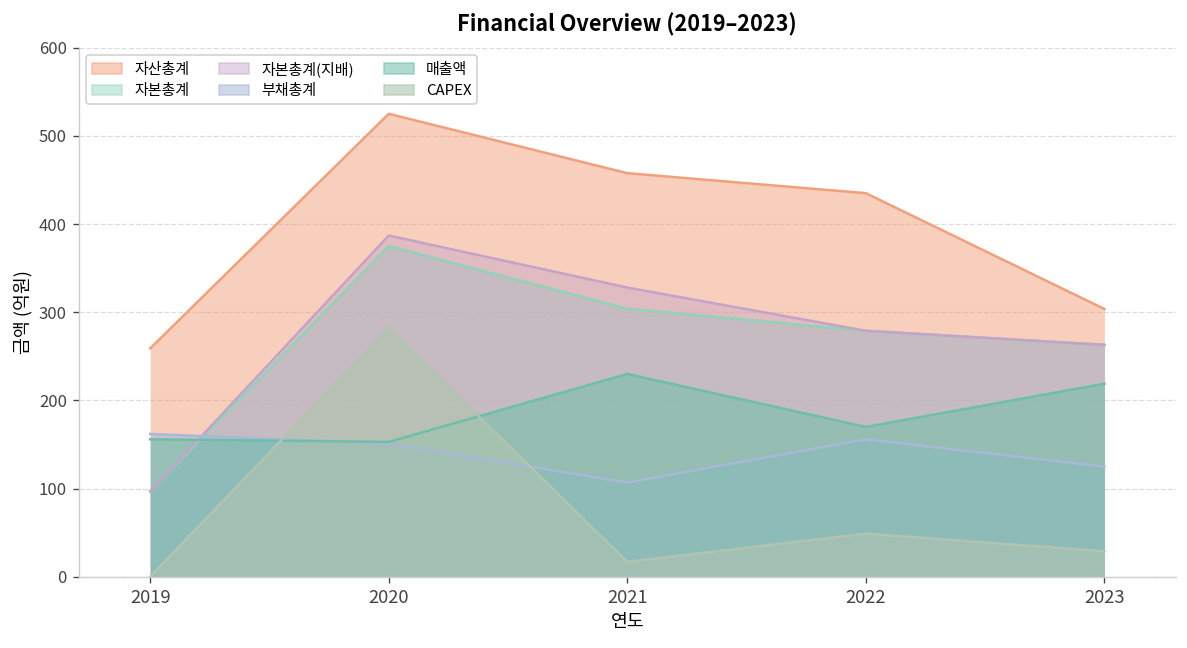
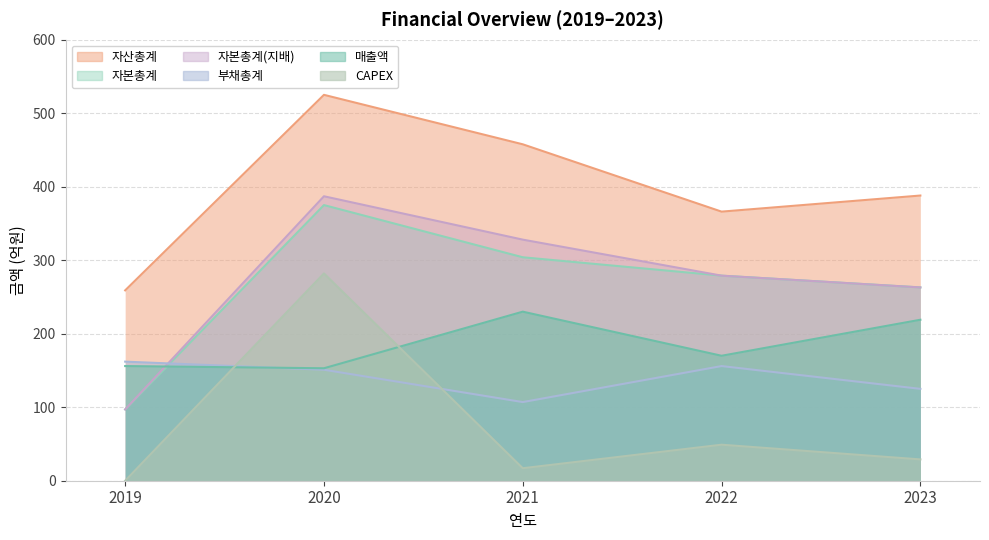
자산총계, 2022: 440 -> 370
자산총계, 2023: 300 -> 390
